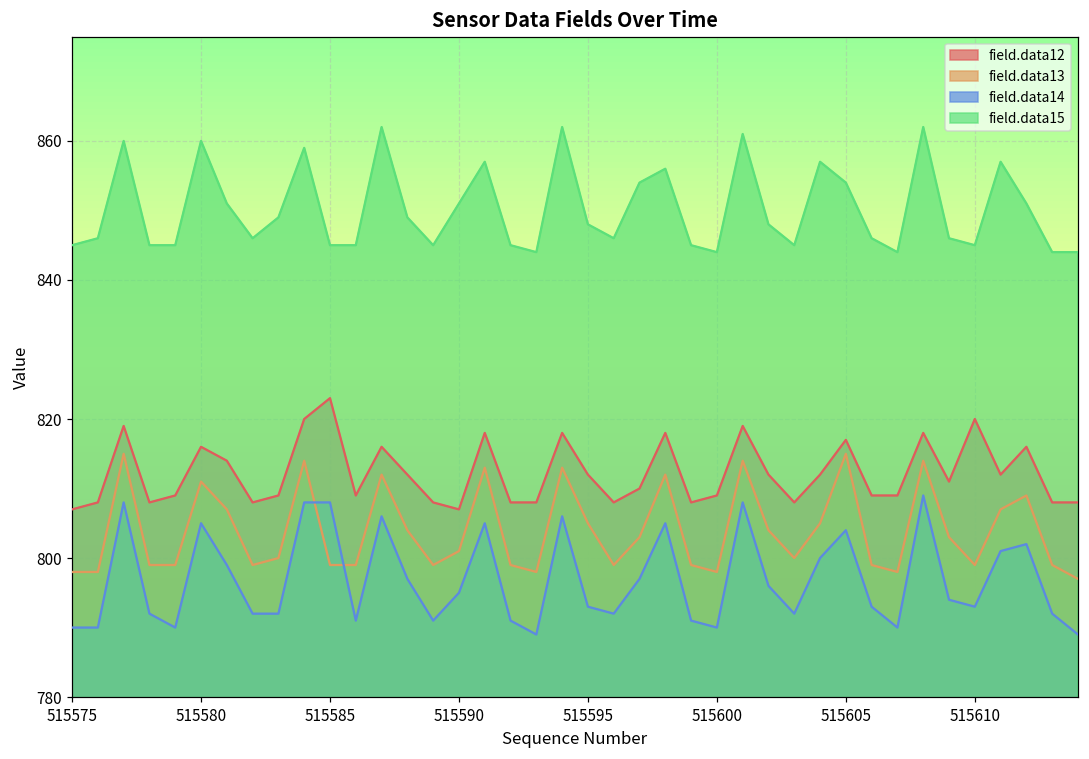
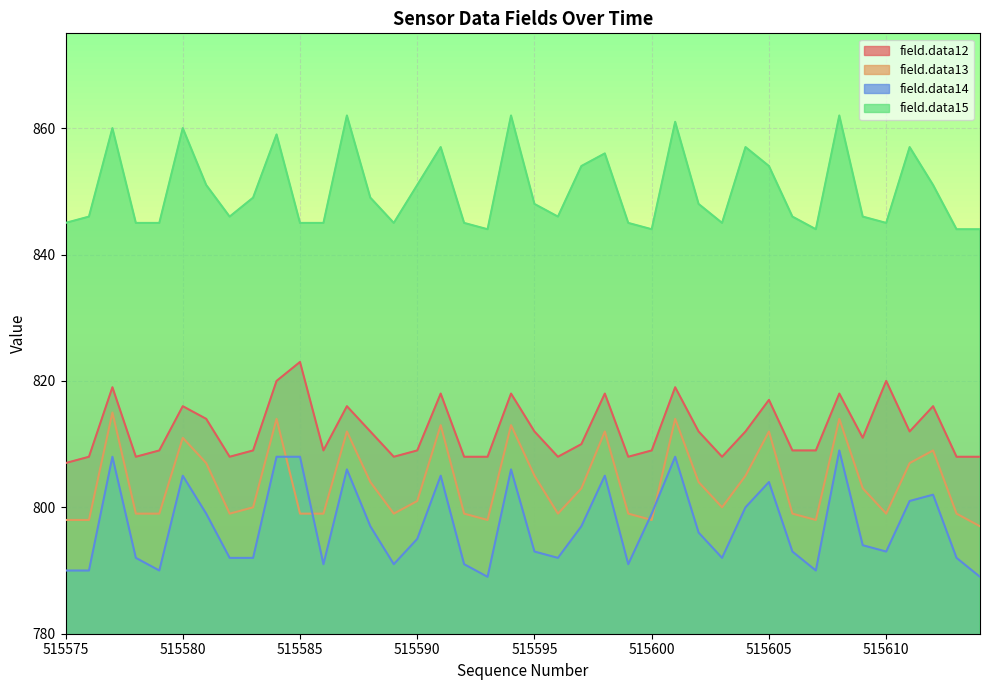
field.data12, 515590: 807 -> 809
field.data14, 515600: 790 -> 799
field.data13, 515605: 815 -> 812
